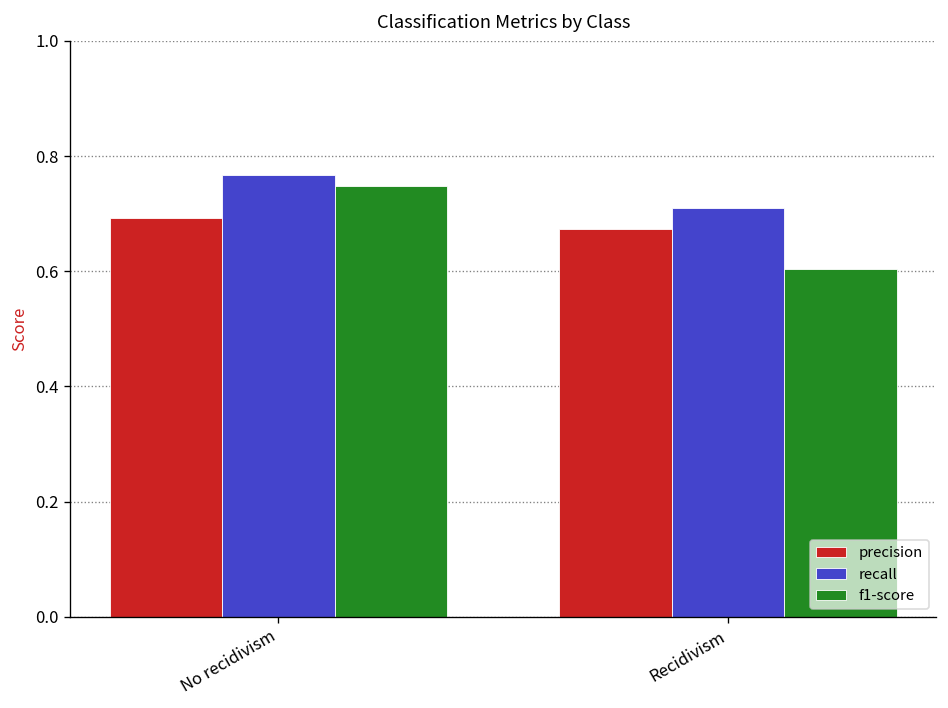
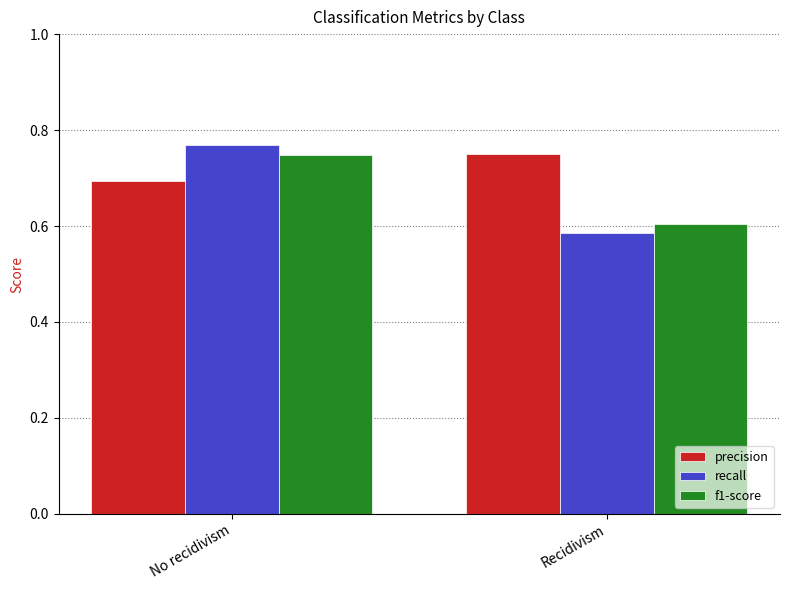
precision, Recidivism: 0.67 -> 0.75
recall, Recidivism: 0.71 -> 0.58
